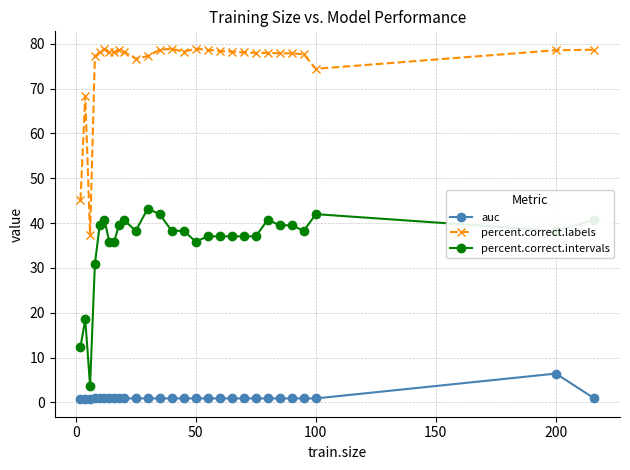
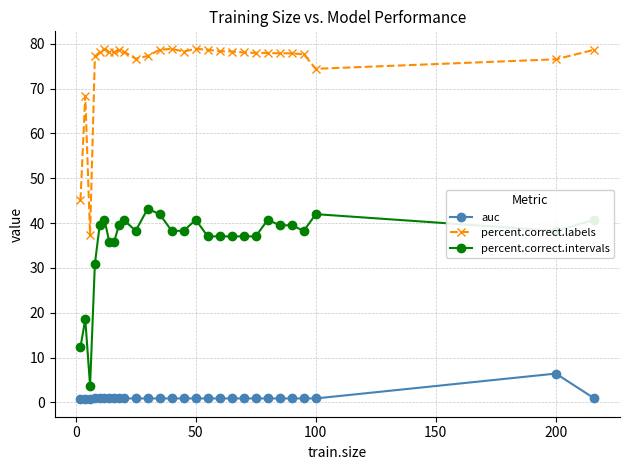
percent.correct.intervals, 50: 36 -> 41
percent.correct.labels, 200: 79 -> 77
